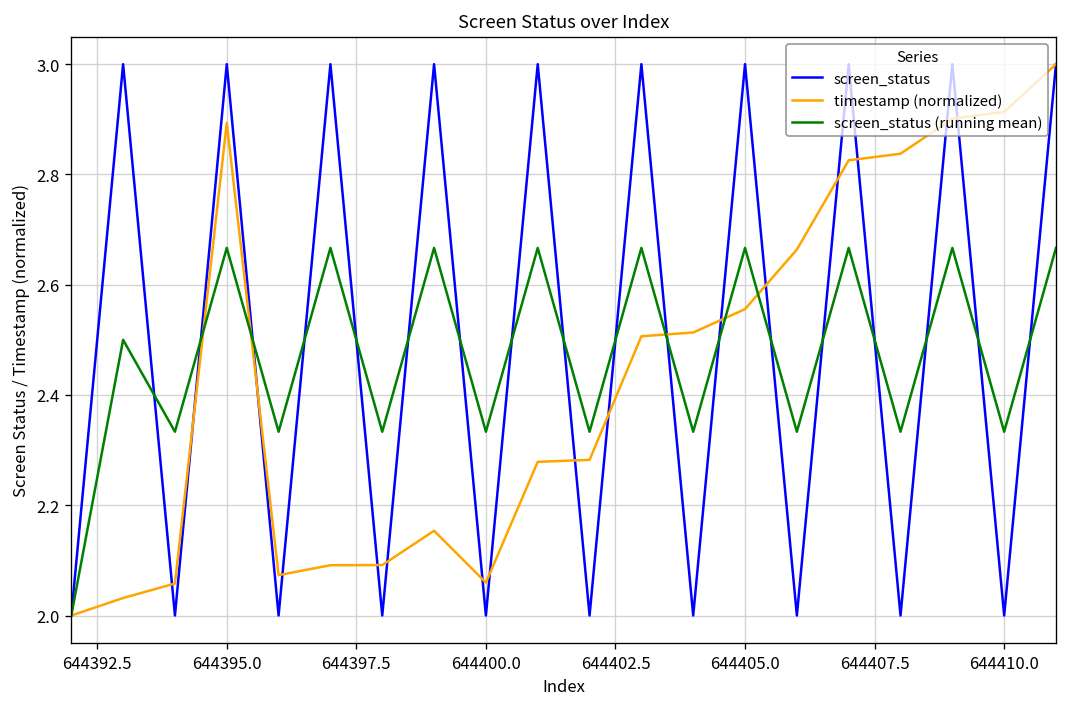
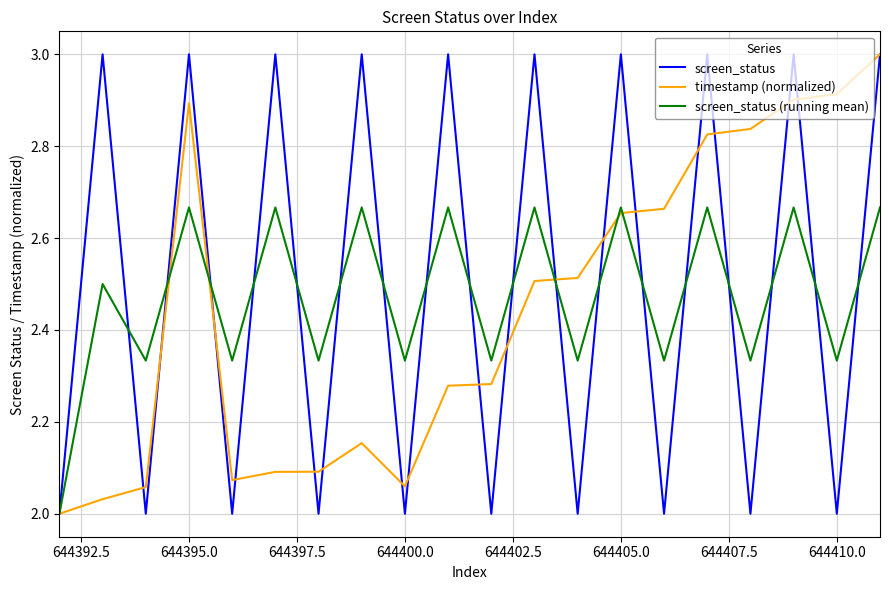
timestamp (normalized), 644405.0: 2.56 -> 2.65
